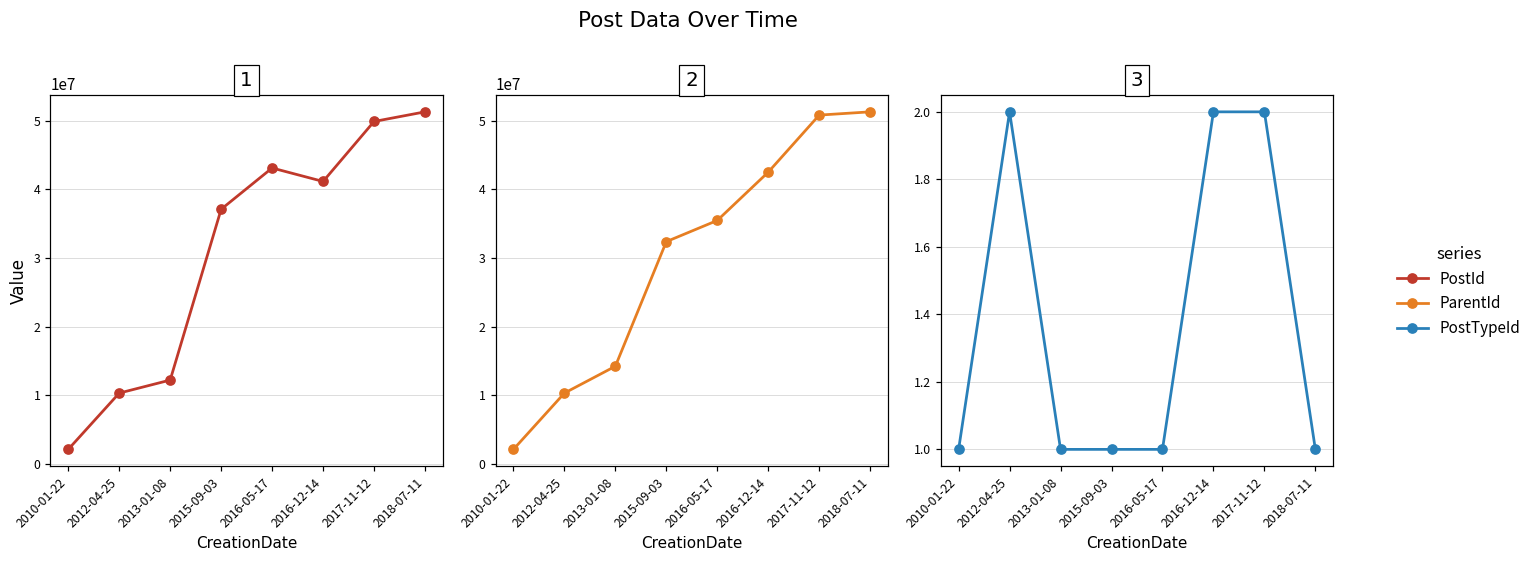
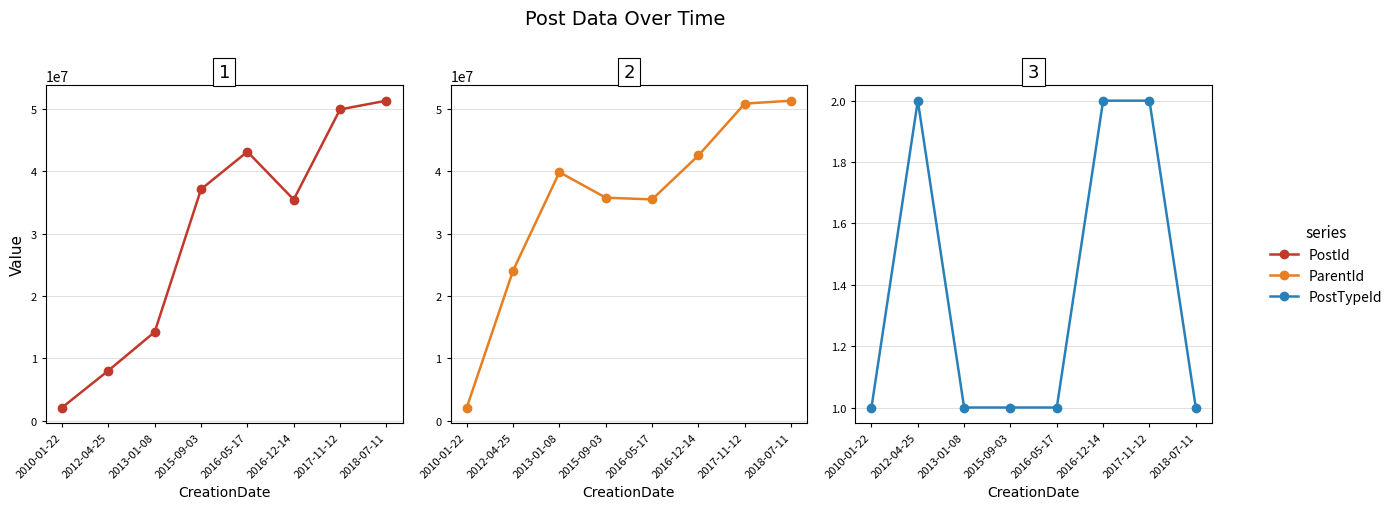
1, 2012-04-25: 10000000 -> 8000000
1, 2013-01-08: 12000000 -> 14000000
1, 2016-12-14: 41000000 -> 35000000
2, 2012-04-25: 10000000 -> 24000000
2, 2013-01-08: 14000000 -> 40000000
2, 2015-09-03: 32000000 -> 36000000
